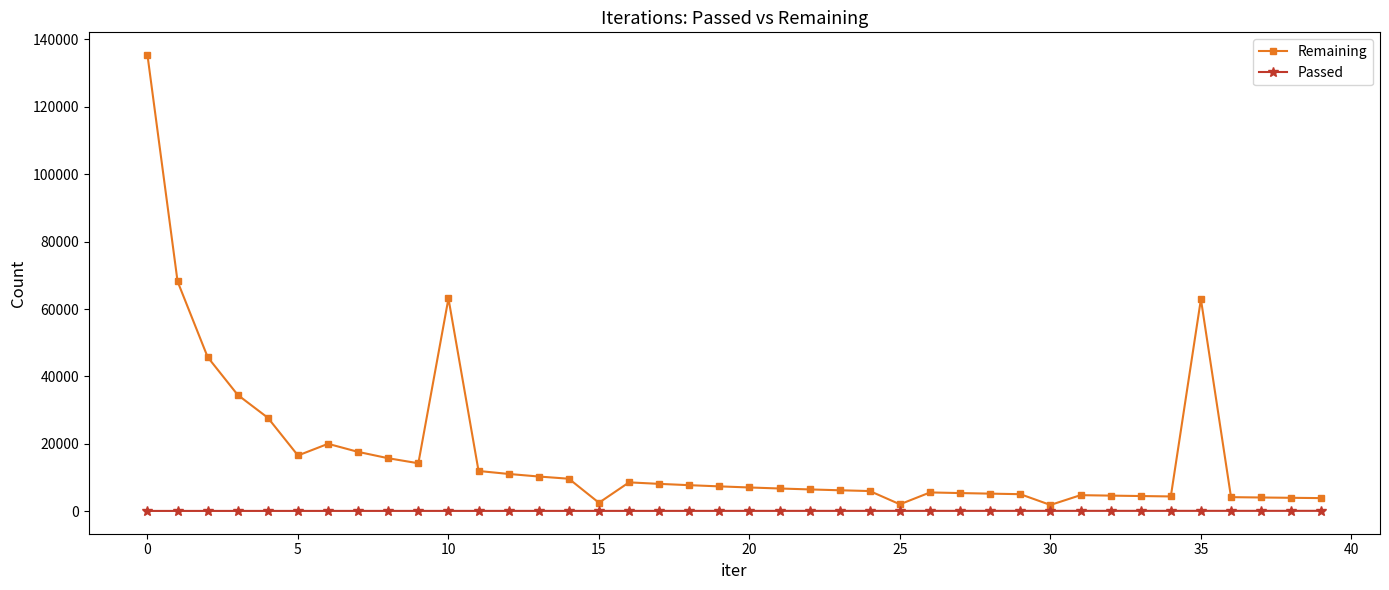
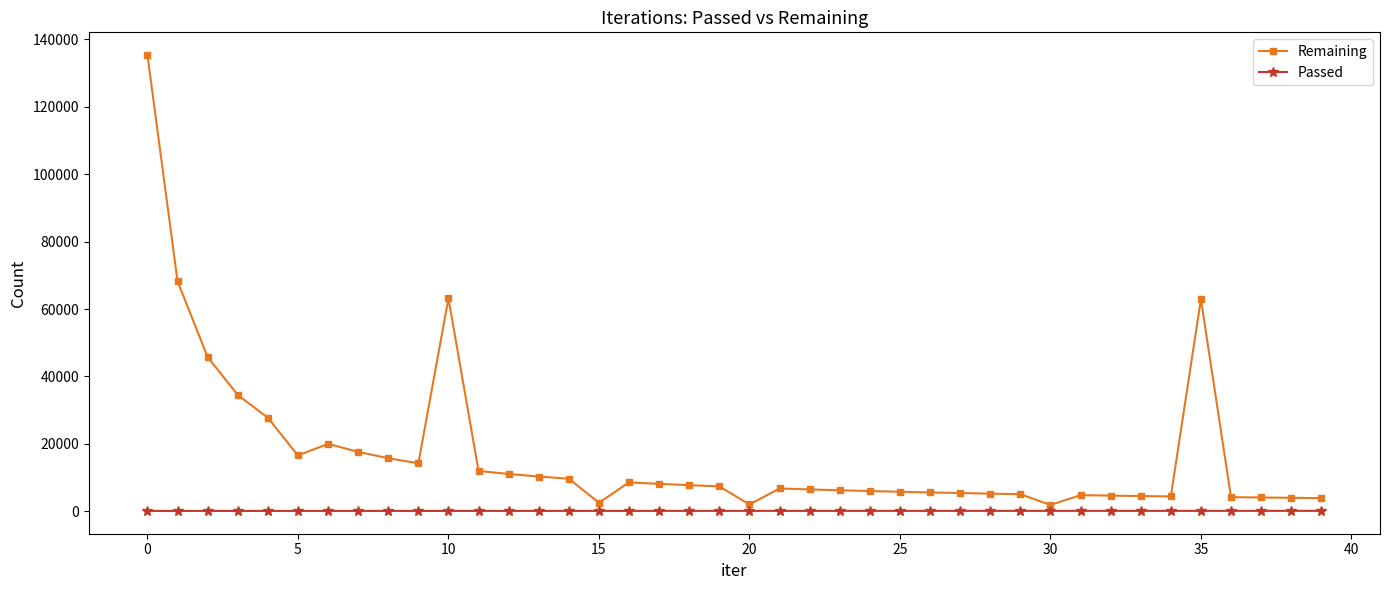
Remaining, 20: 7000 -> 2000
Remaining, 25: 2000 -> 6000
